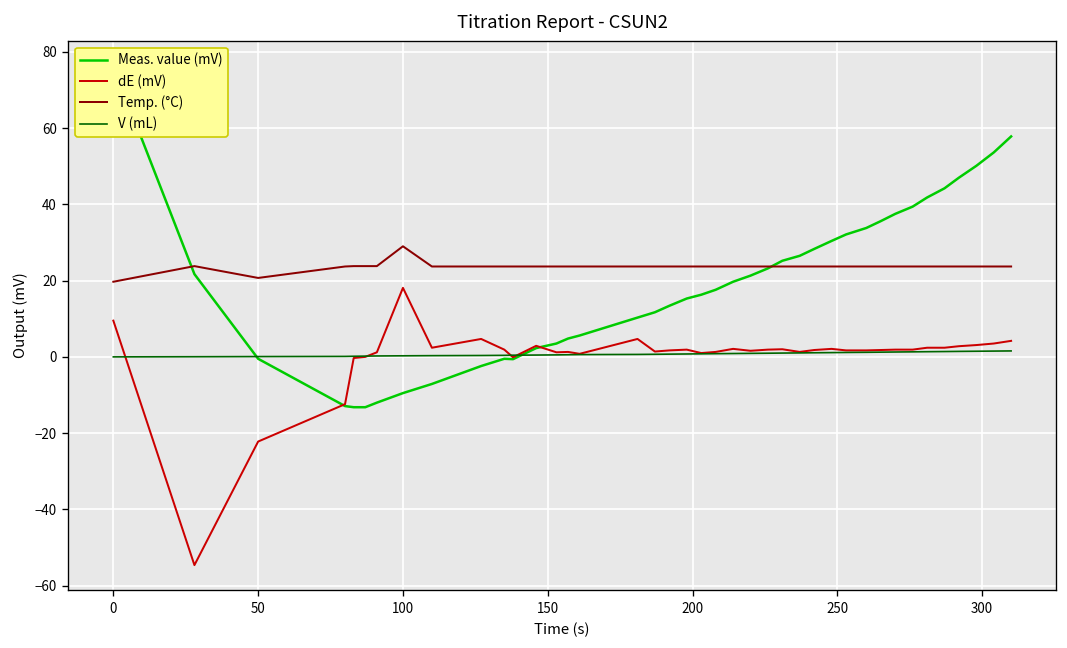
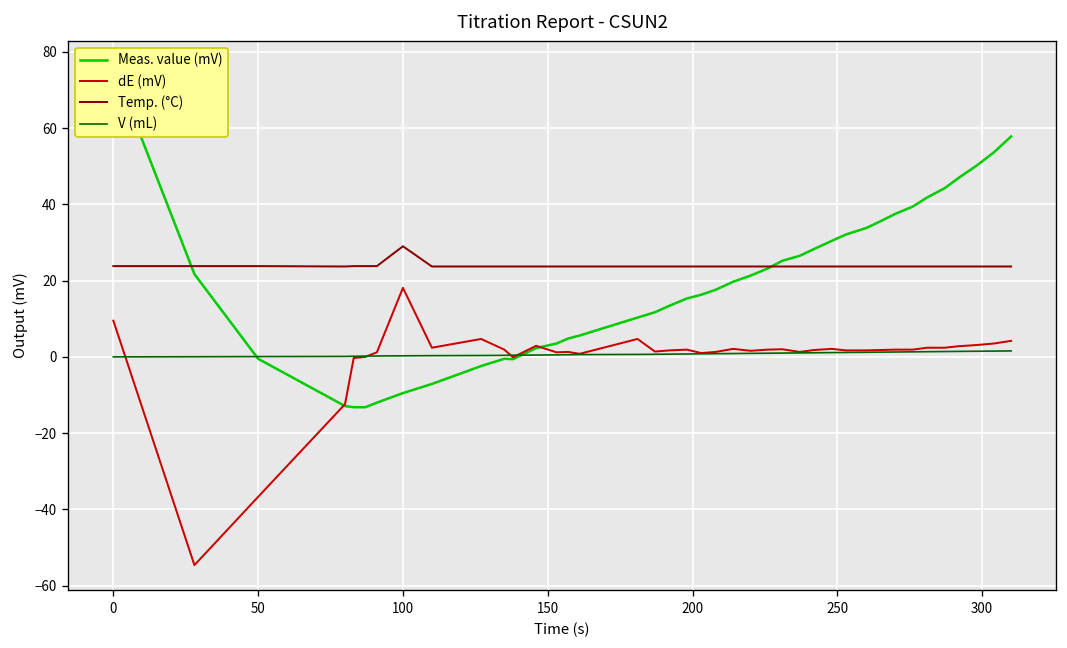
Temp. (°C), 0: 20 -> 24
dE (mV), 50: -22 -> -37
Temp. (°C), 50: 21 -> 24
